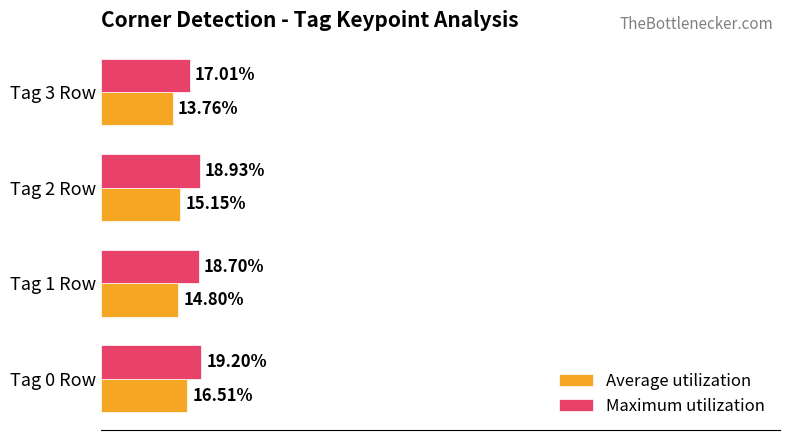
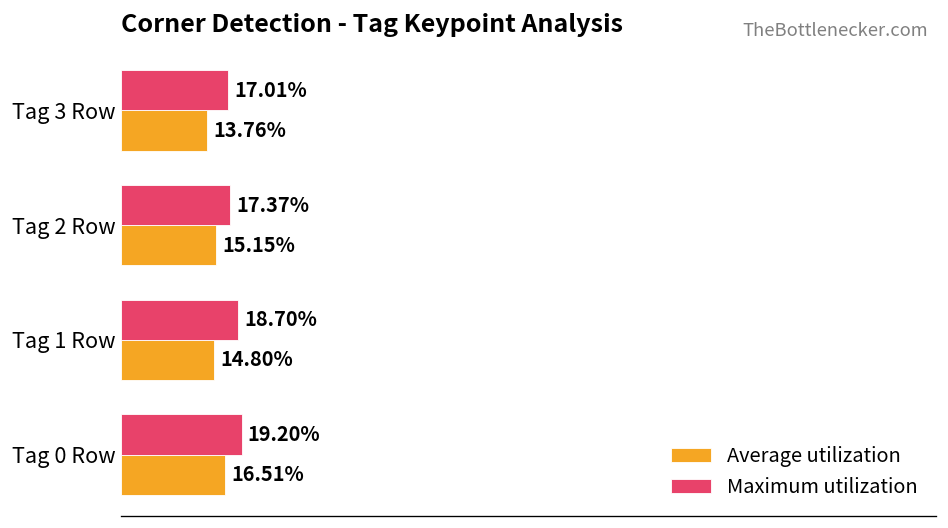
Maximum utilization, Tag 2 Row: 18.93% -> 17.37%
